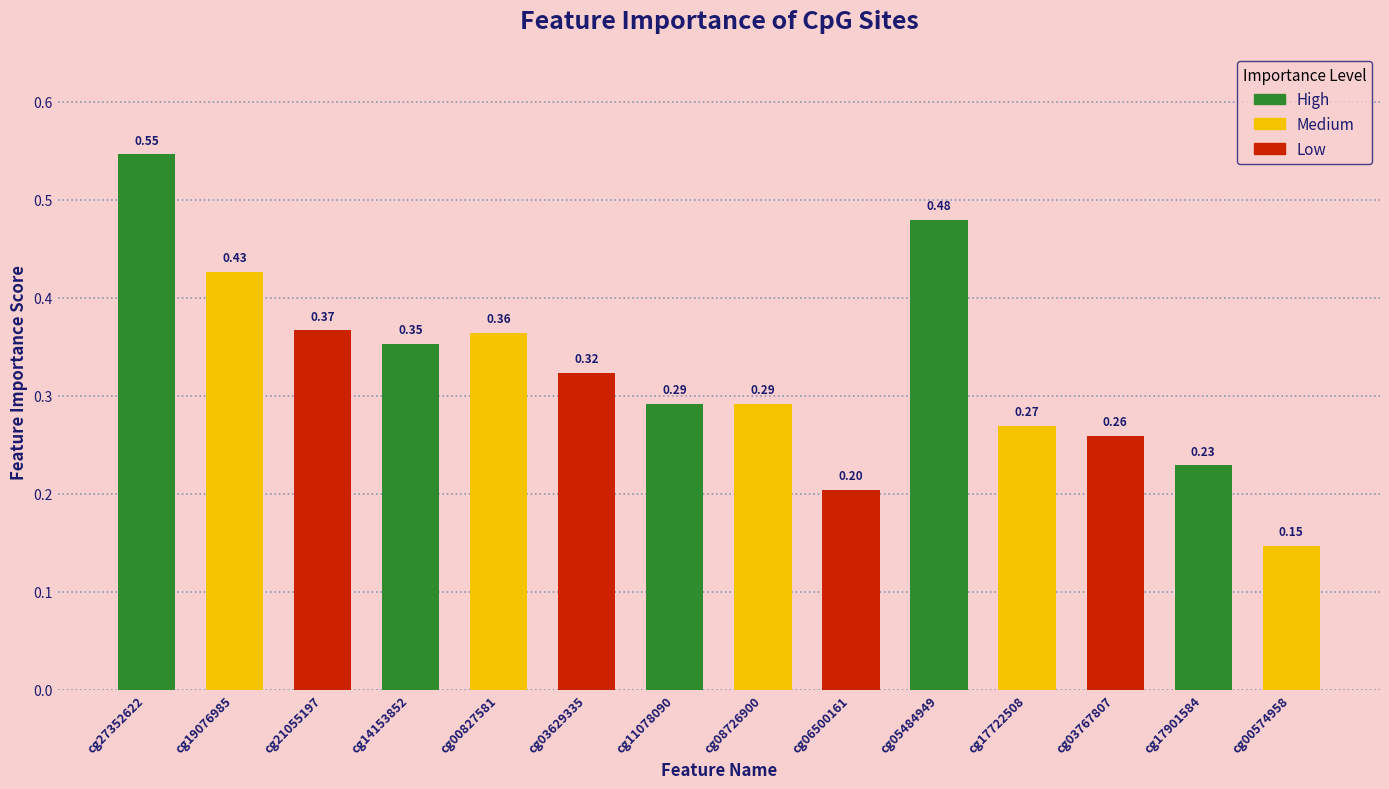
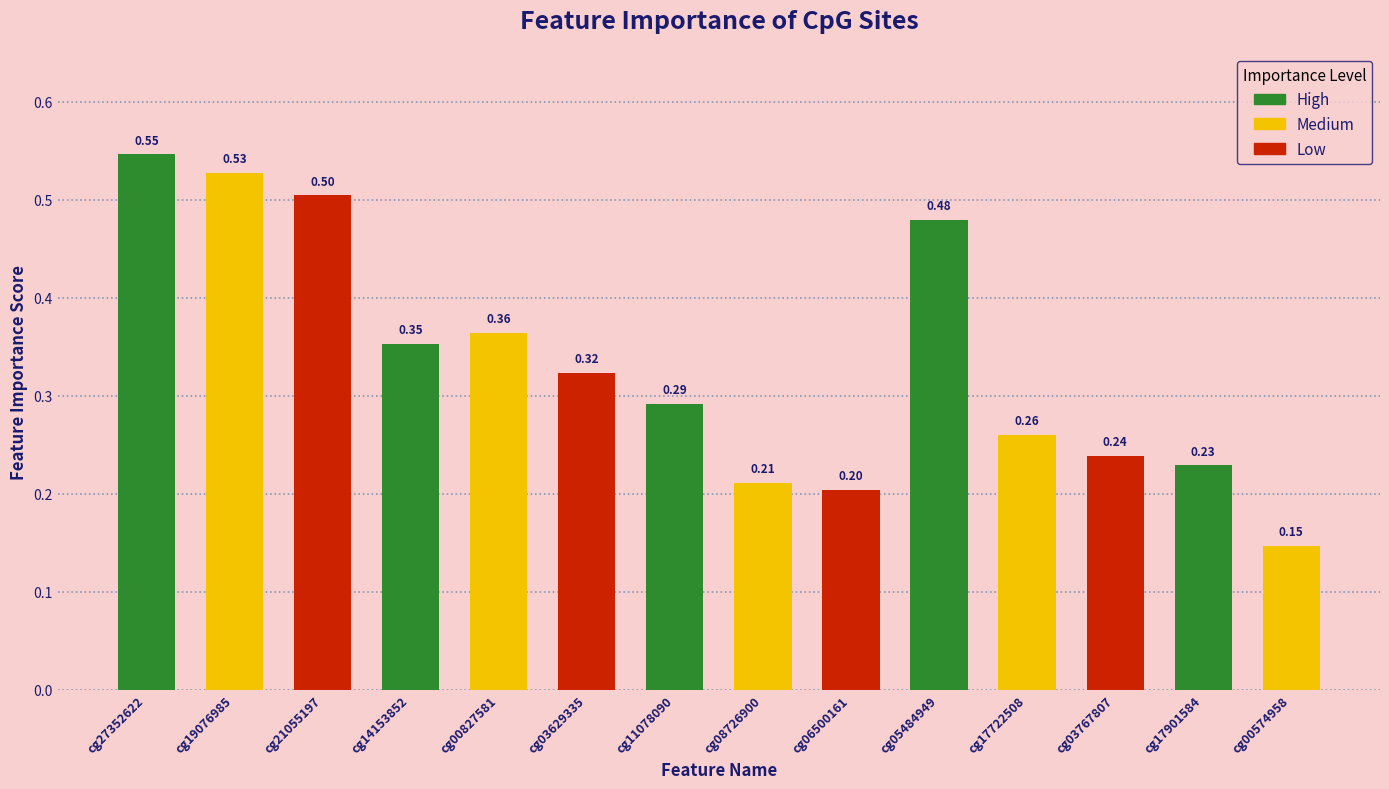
cg19076985: 0.43 -> 0.53
cg21055197: 0.37 -> 0.50
cg08726900: 0.29 -> 0.21
cg17722508: 0.27 -> 0.26
cg03767807: 0.26 -> 0.24
